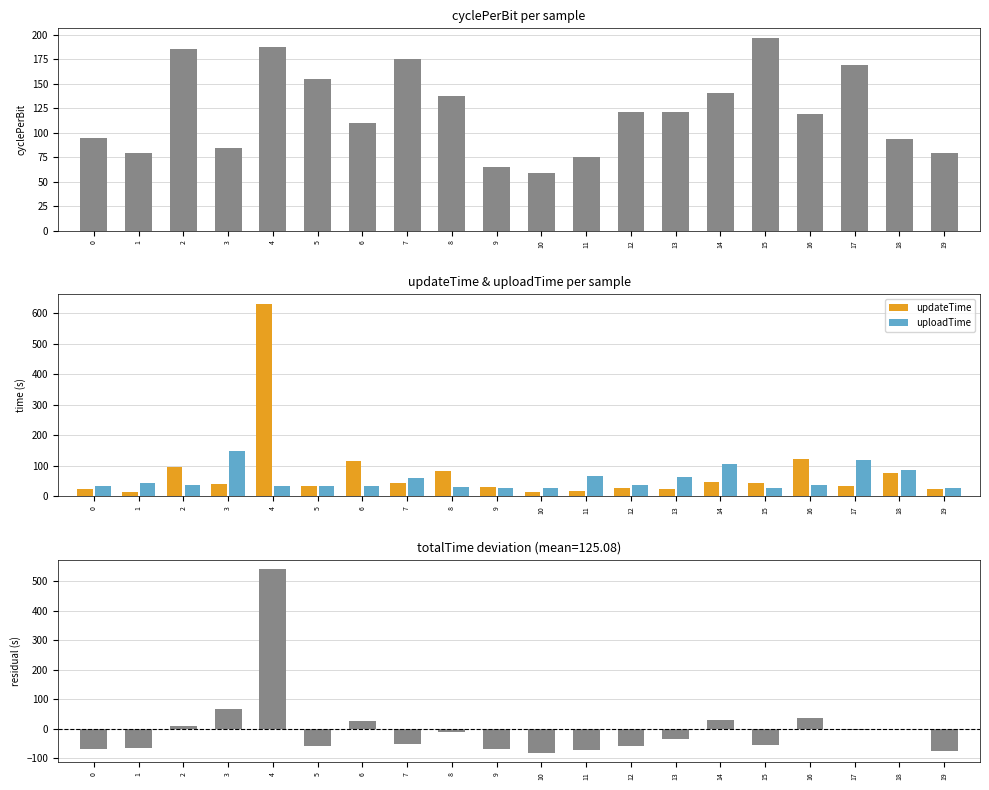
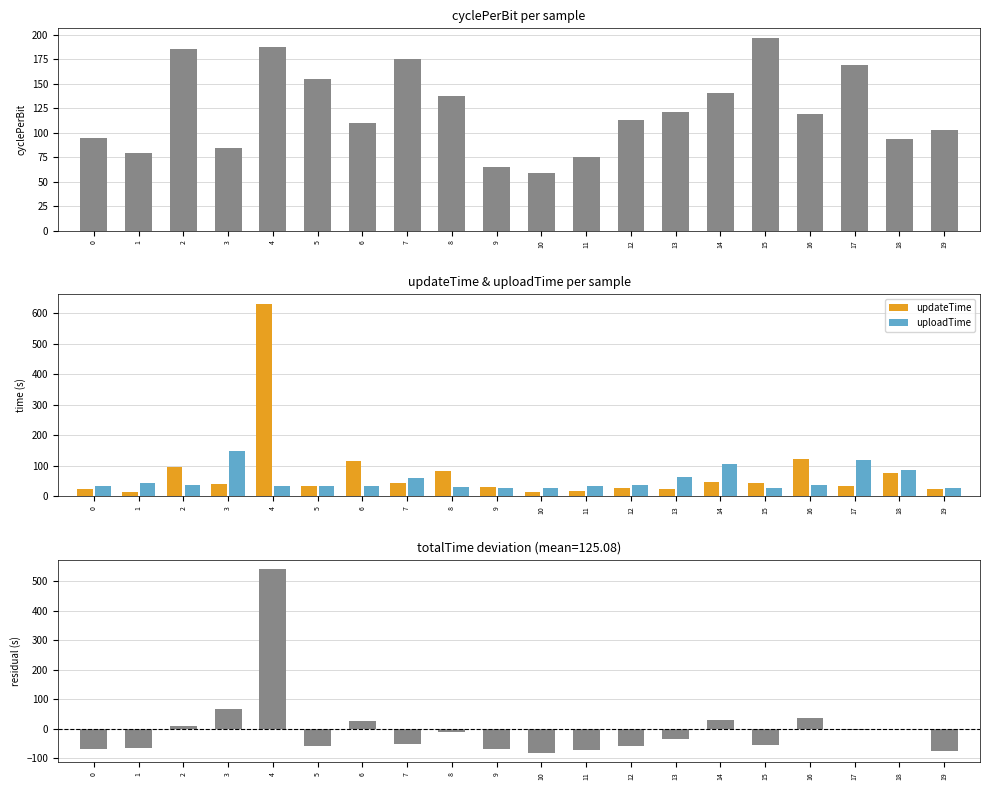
cyclePerBit per sample, 12: 120 -> 110
cyclePerBit per sample, 19: 80 -> 100
updateTime & uploadTime per sample, uploadTime, 11: 70 -> 40
